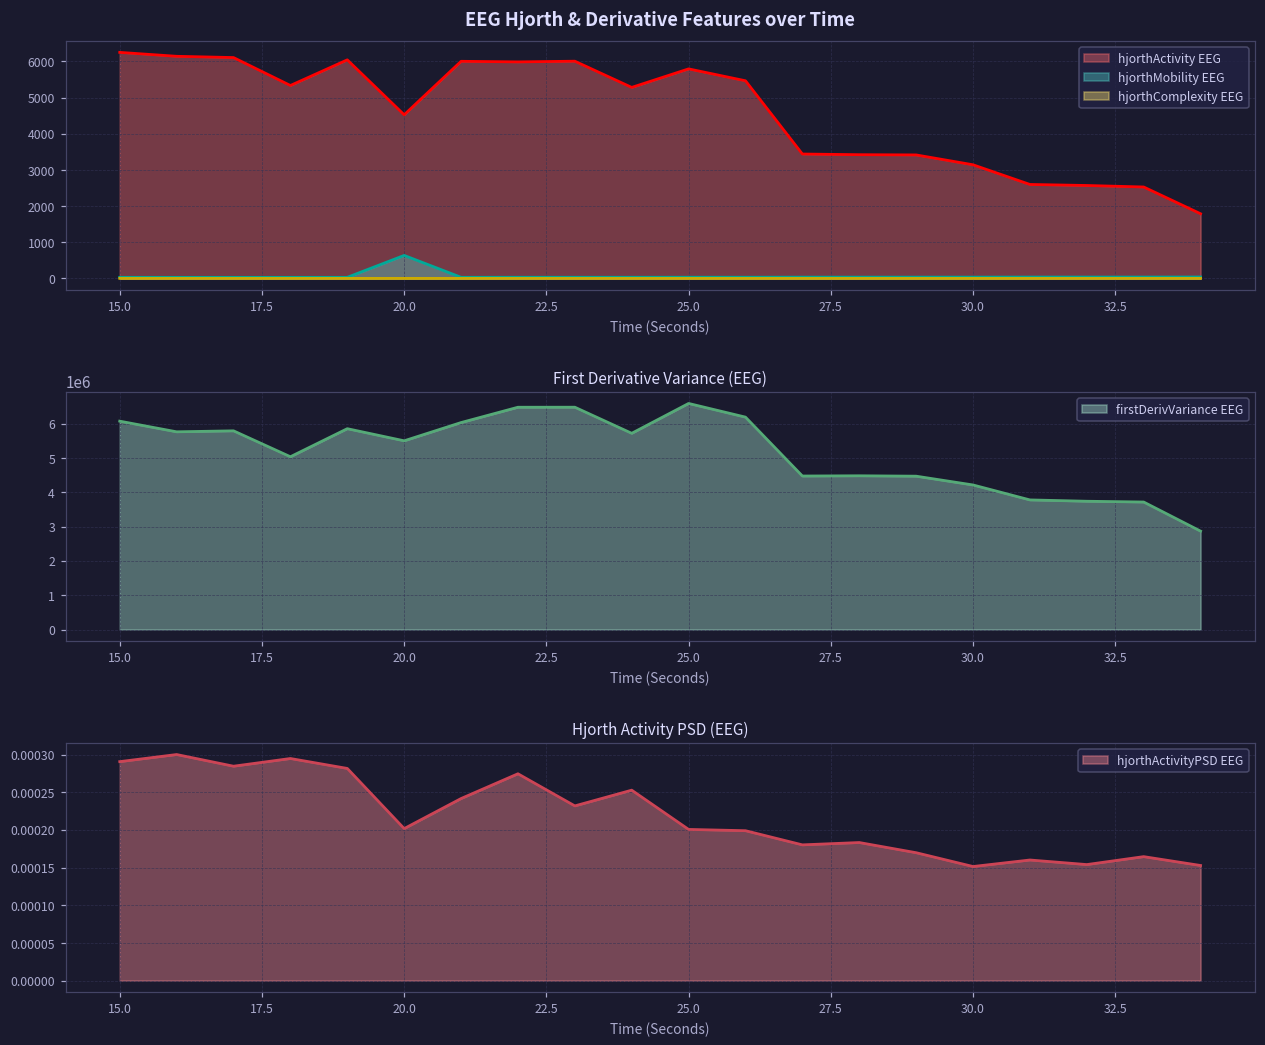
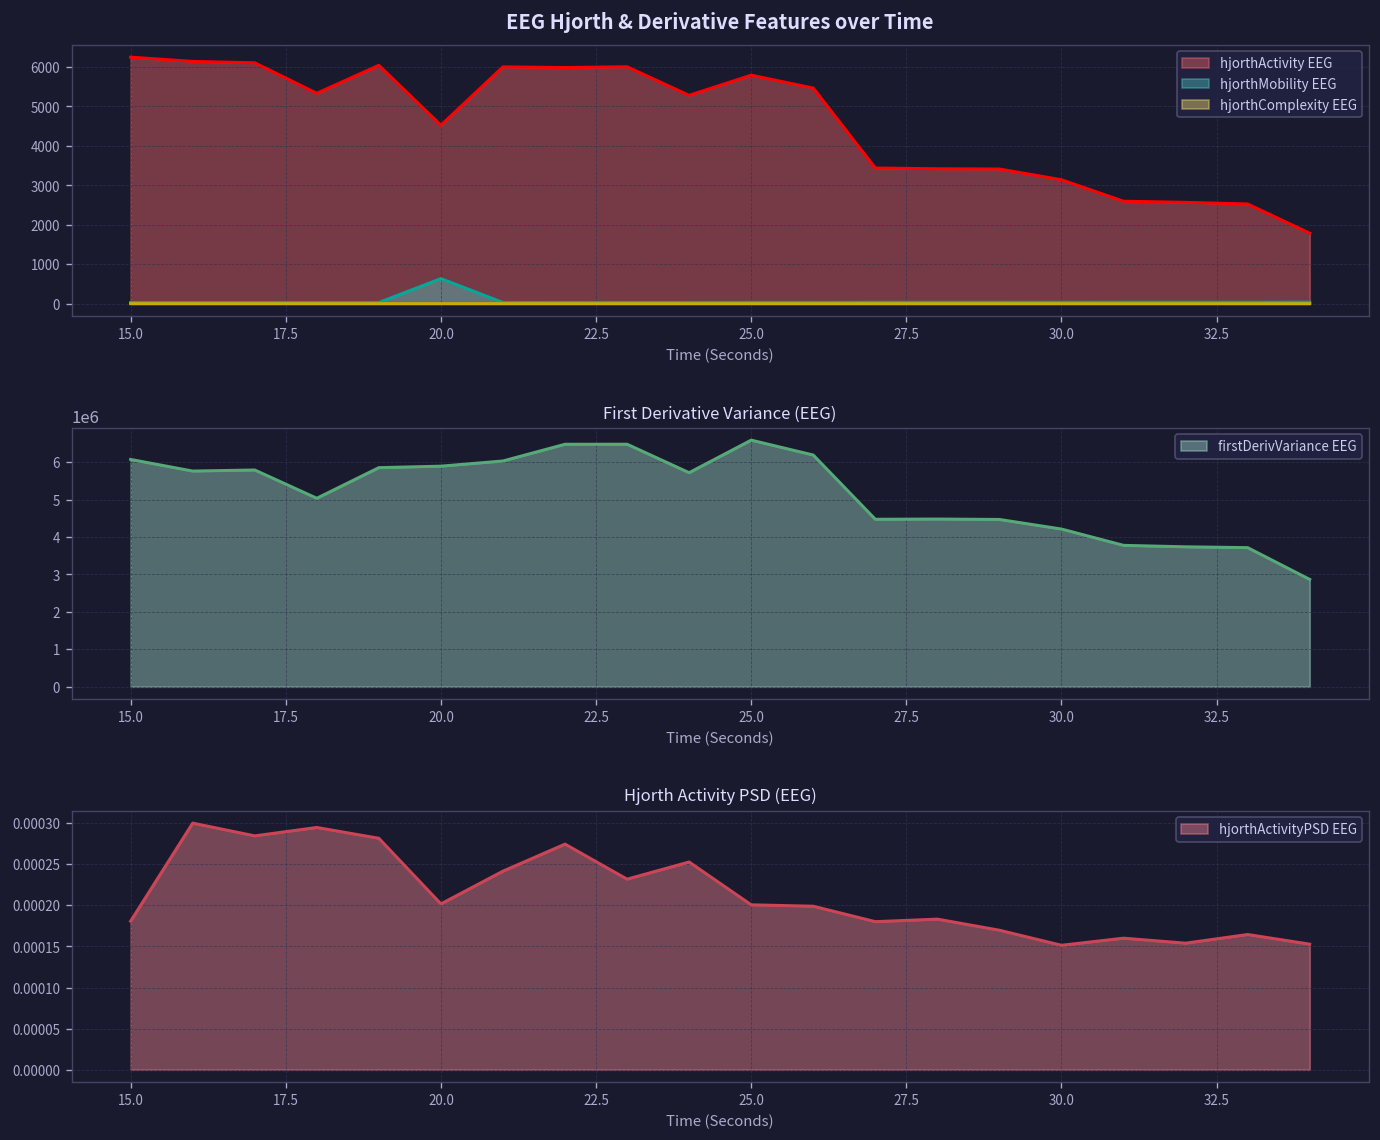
First Derivative Variance (EEG), 20.0: 5500000 -> 5900000
Hjorth Activity PSD (EEG), 15.0: 0.00029 -> 0.00018
